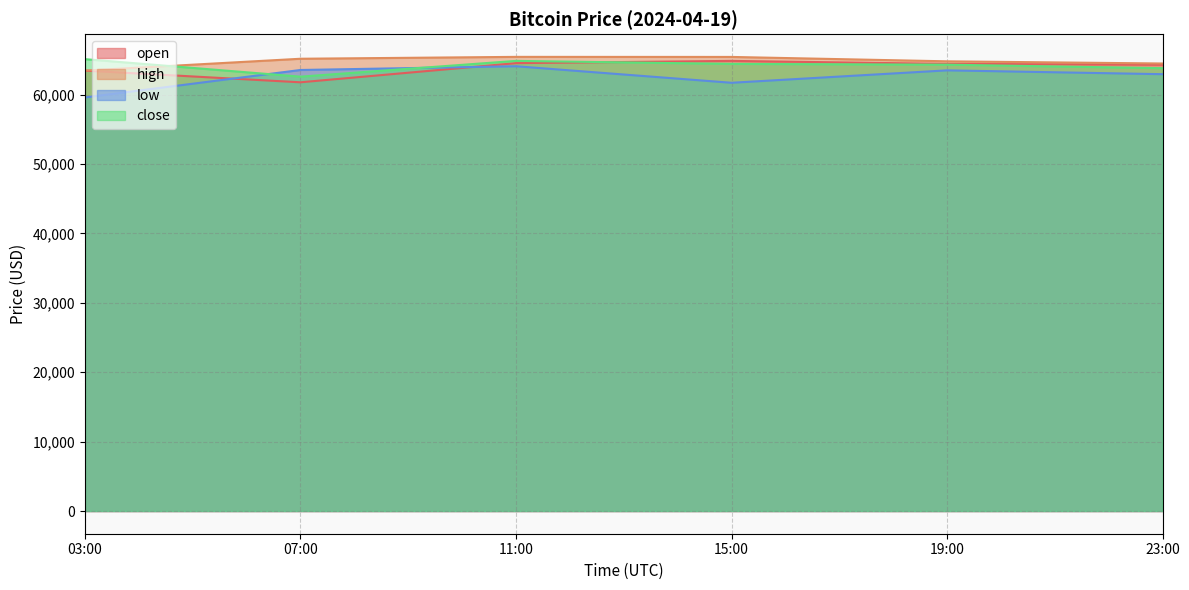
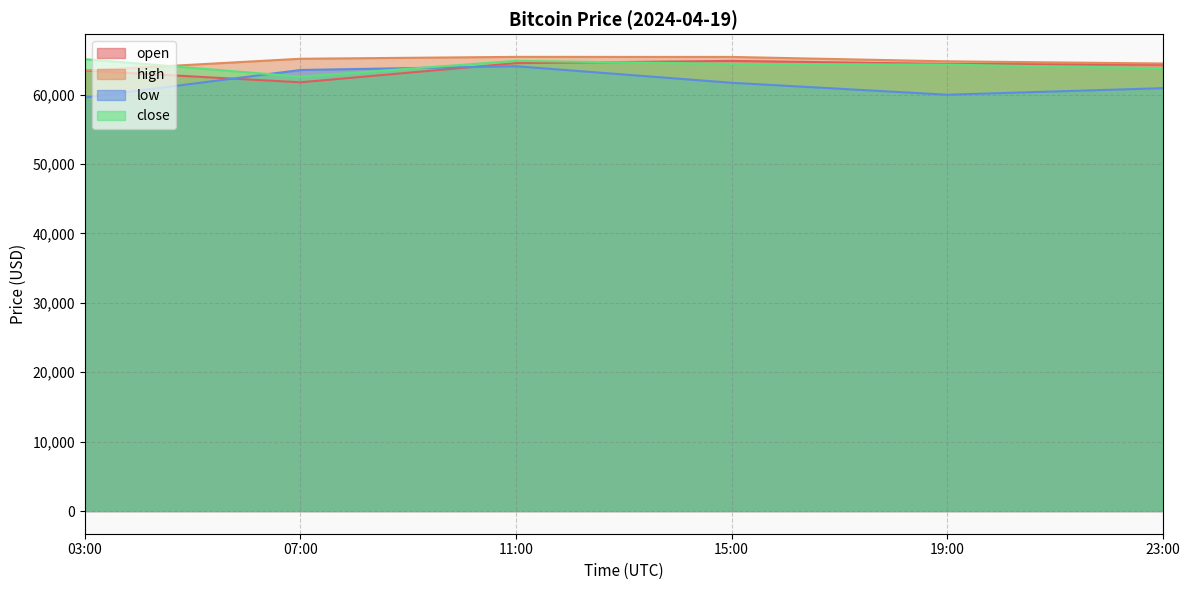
low, 19:00: 64,000 -> 60,000
low, 23:00: 63,000 -> 61,000
